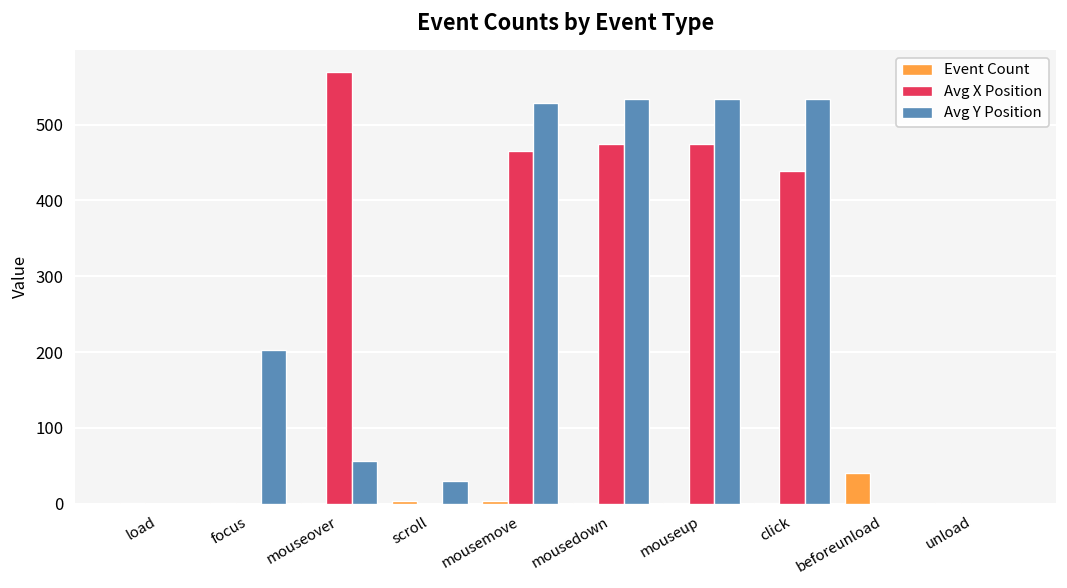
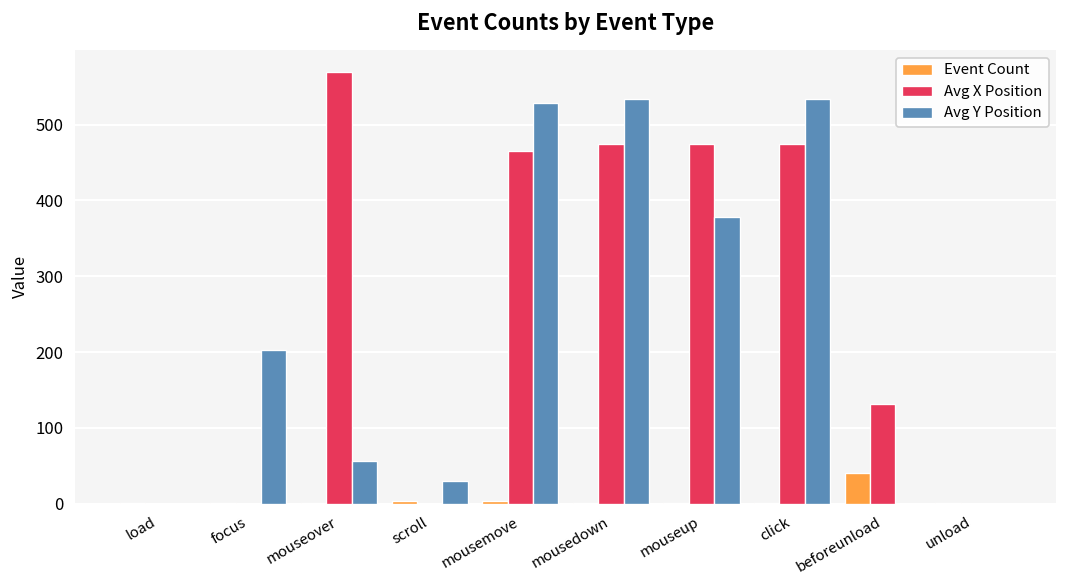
Avg Y Position, mouseup: 530 -> 380
Avg X Position, click: 440 -> 480
Avg X Position, beforeunload: 0 -> 130
